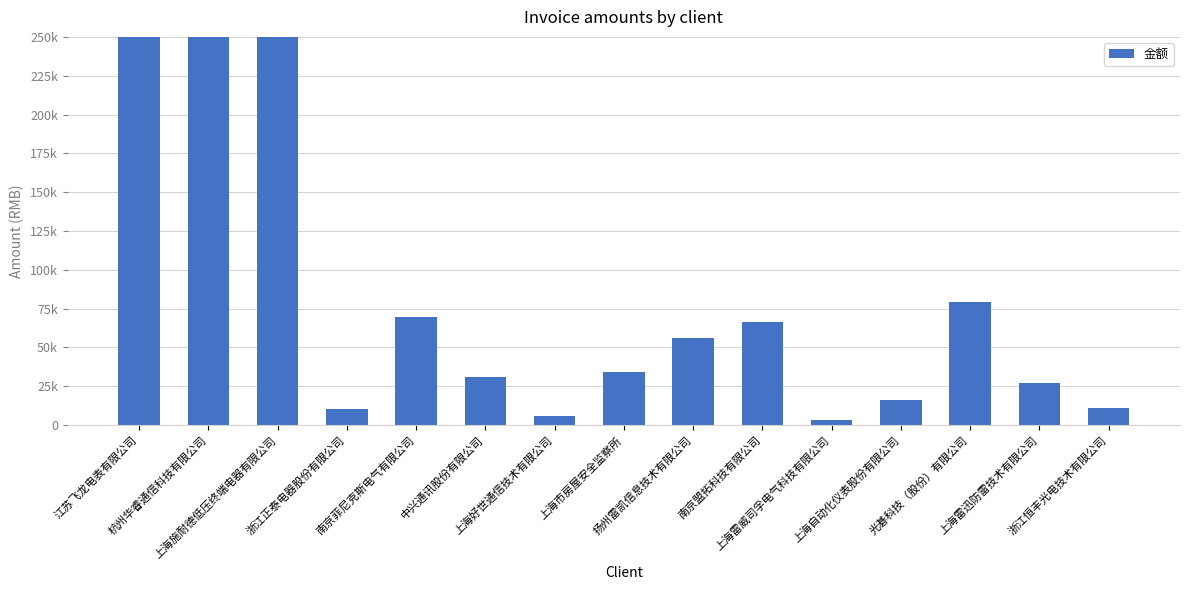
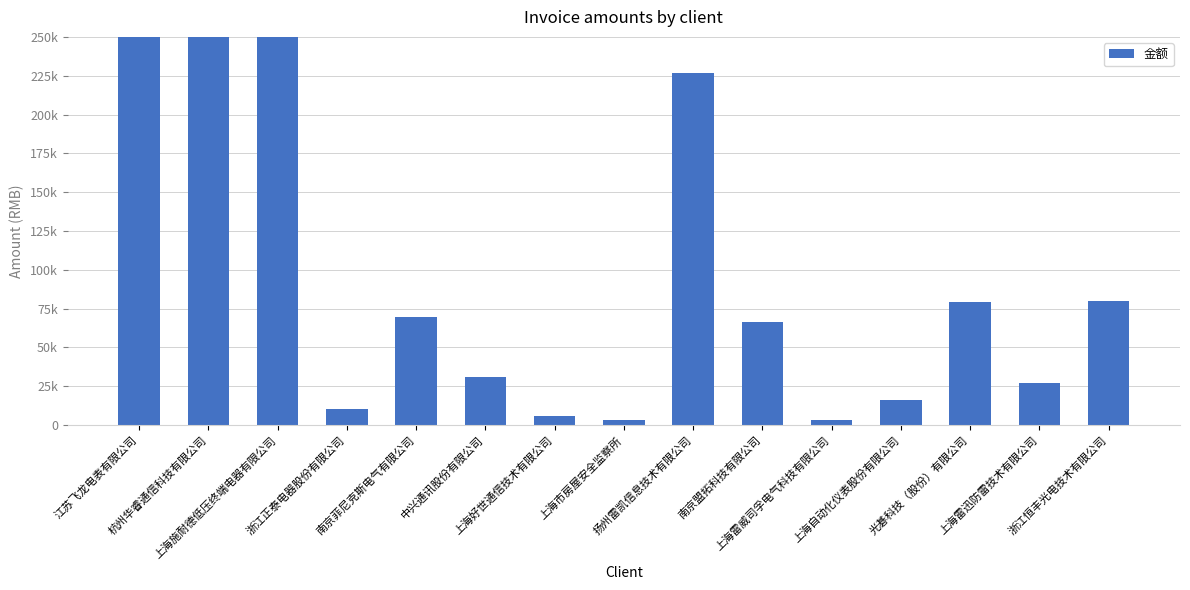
上海市房屋安全监察所: 34000 -> 3000
扬州雷凯信息技术有限公司: 56000 -> 227000
浙江恒丰光电技术有限公司: 11000 -> 80000
